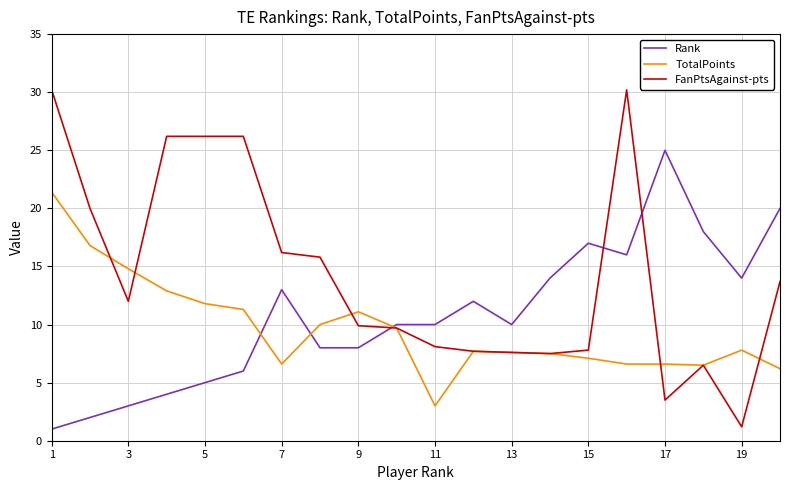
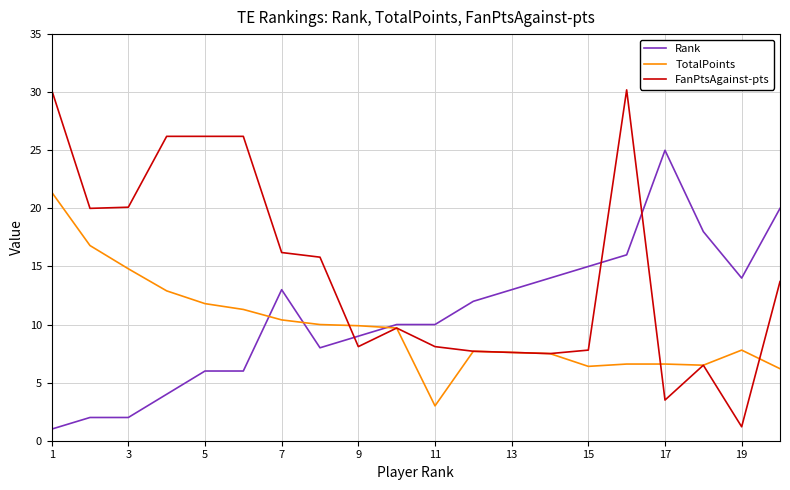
Rank, 3: 3 -> 2
FanPtsAgainst-pts, 3: 12.0 -> 20.1
Rank, 5: 5 -> 6
TotalPoints, 7: 6.6 -> 10.4
Rank, 9: 8 -> 9
TotalPoints, 9: 11.1 -> 9.9
FanPtsAgainst-pts, 9: 9.9 -> 8.1
Rank, 13: 10 -> 13
Rank, 15: 17 -> 15
TotalPoints, 15: 7.1 -> 6.4
